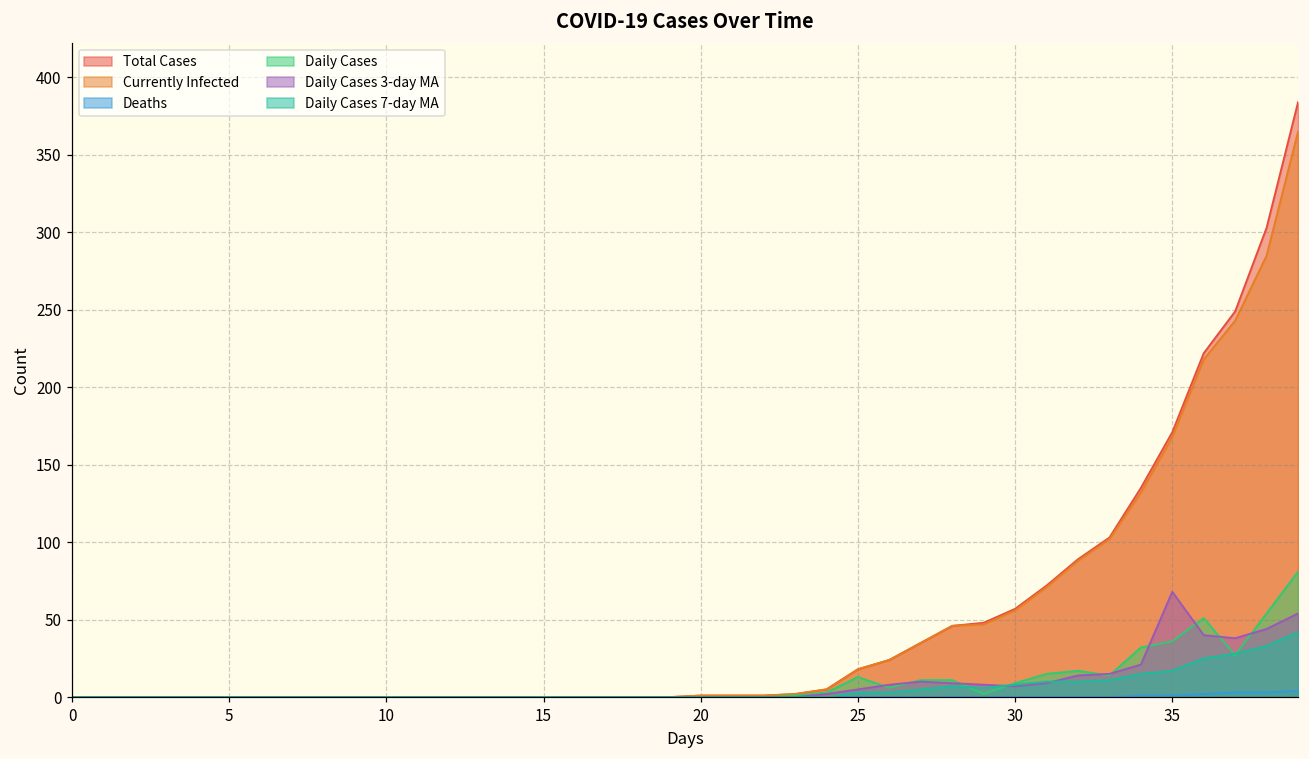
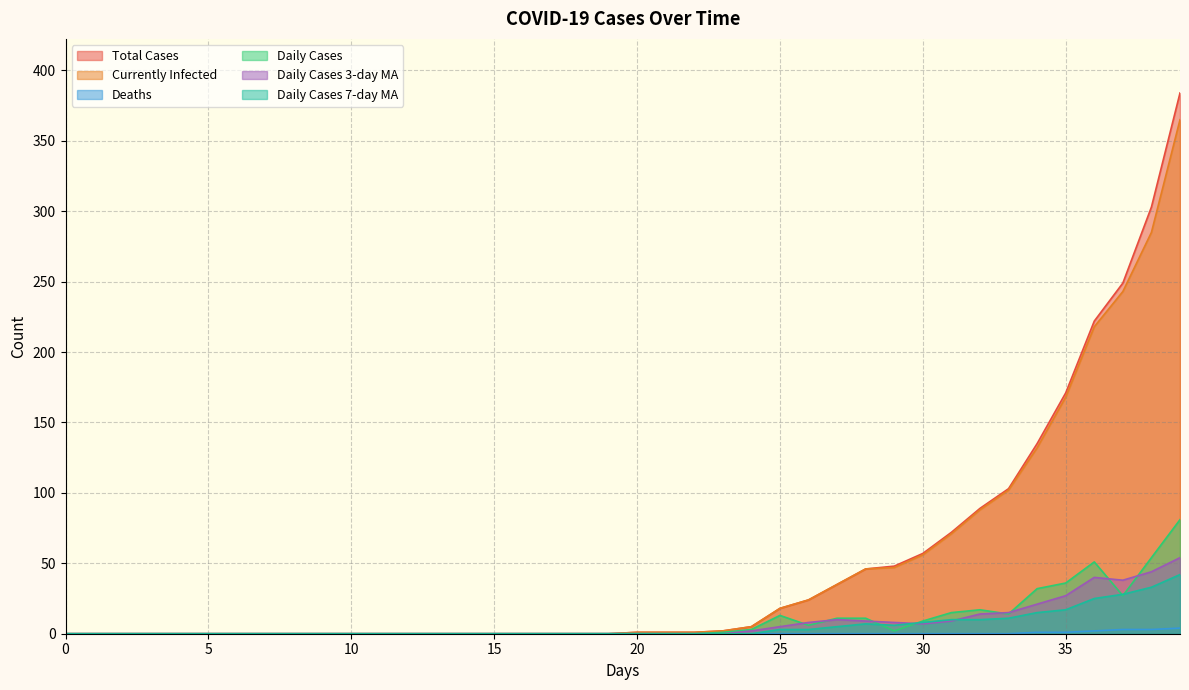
Daily Cases 3-day MA, 35: 68 -> 27
